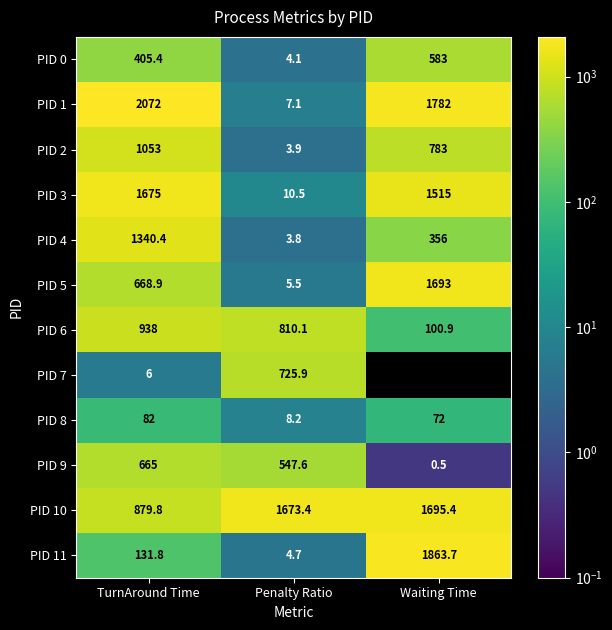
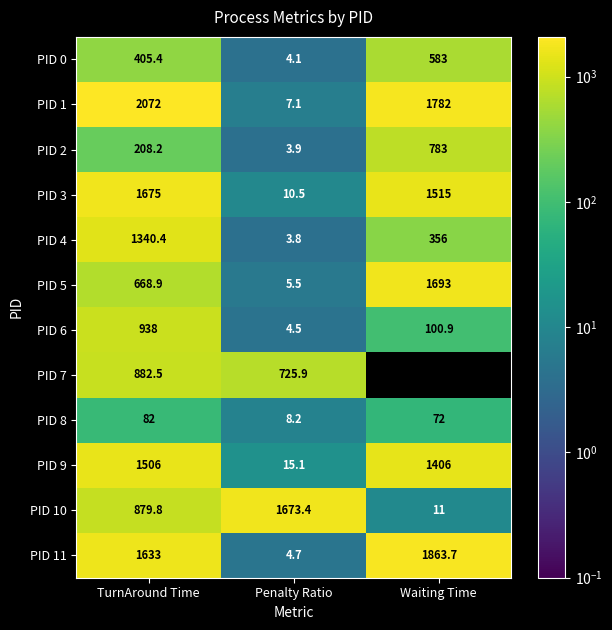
PID 2, TurnAround Time: 1053 -> 208.2
PID 6, Penalty Ratio: 810.1 -> 4.5
PID 7, TurnAround Time: 6 -> 882.5
PID 9, TurnAround Time: 665 -> 1506
PID 9, Penalty Ratio: 547.6 -> 15.1
PID 9, Waiting Time: 0.5 -> 1406
PID 10, Waiting Time: 1695.4 -> 11
PID 11, TurnAround Time: 131.8 -> 1633
